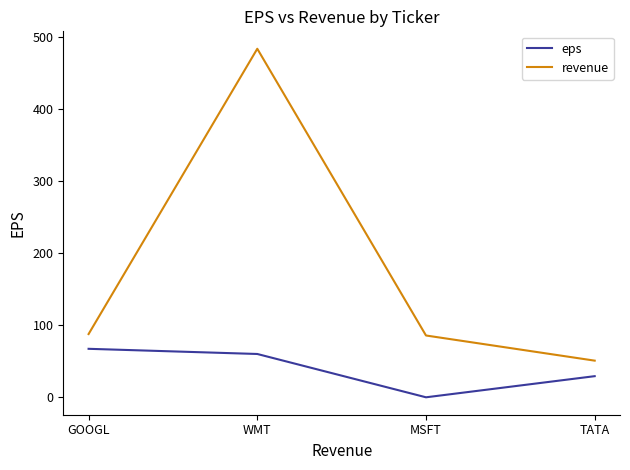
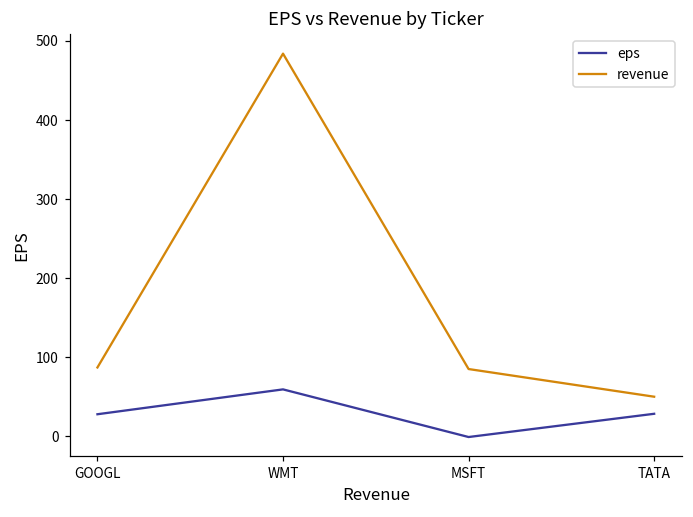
eps, GOOGL: 70 -> 30
